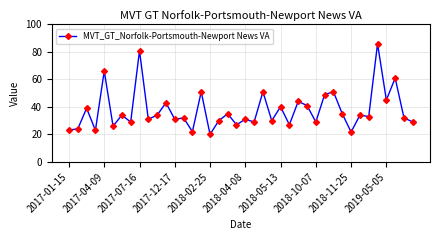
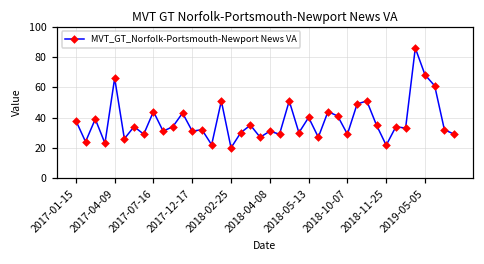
2017-01-15: 23 -> 38
2017-07-16: 81 -> 44
2019-05-05: 45 -> 68
